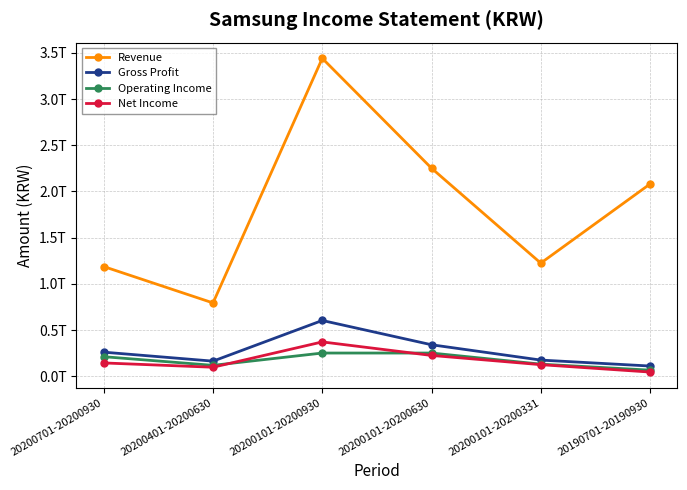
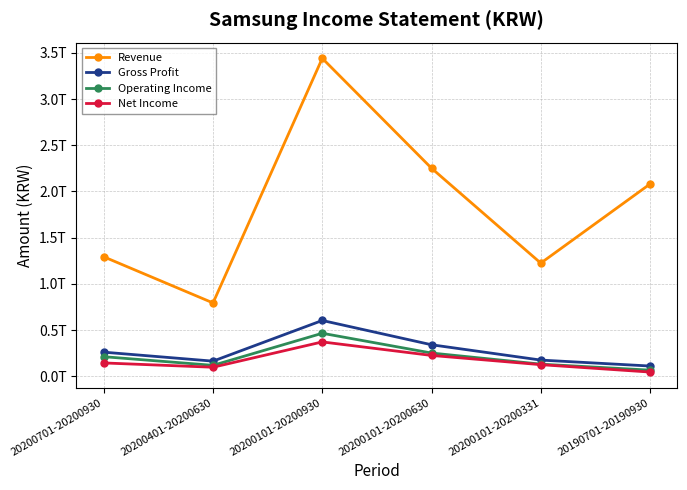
Revenue, 20200701-20200930: 1.2T -> 1.3T
Operating Income, 20200101-20200930: 0.3T -> 0.5T
